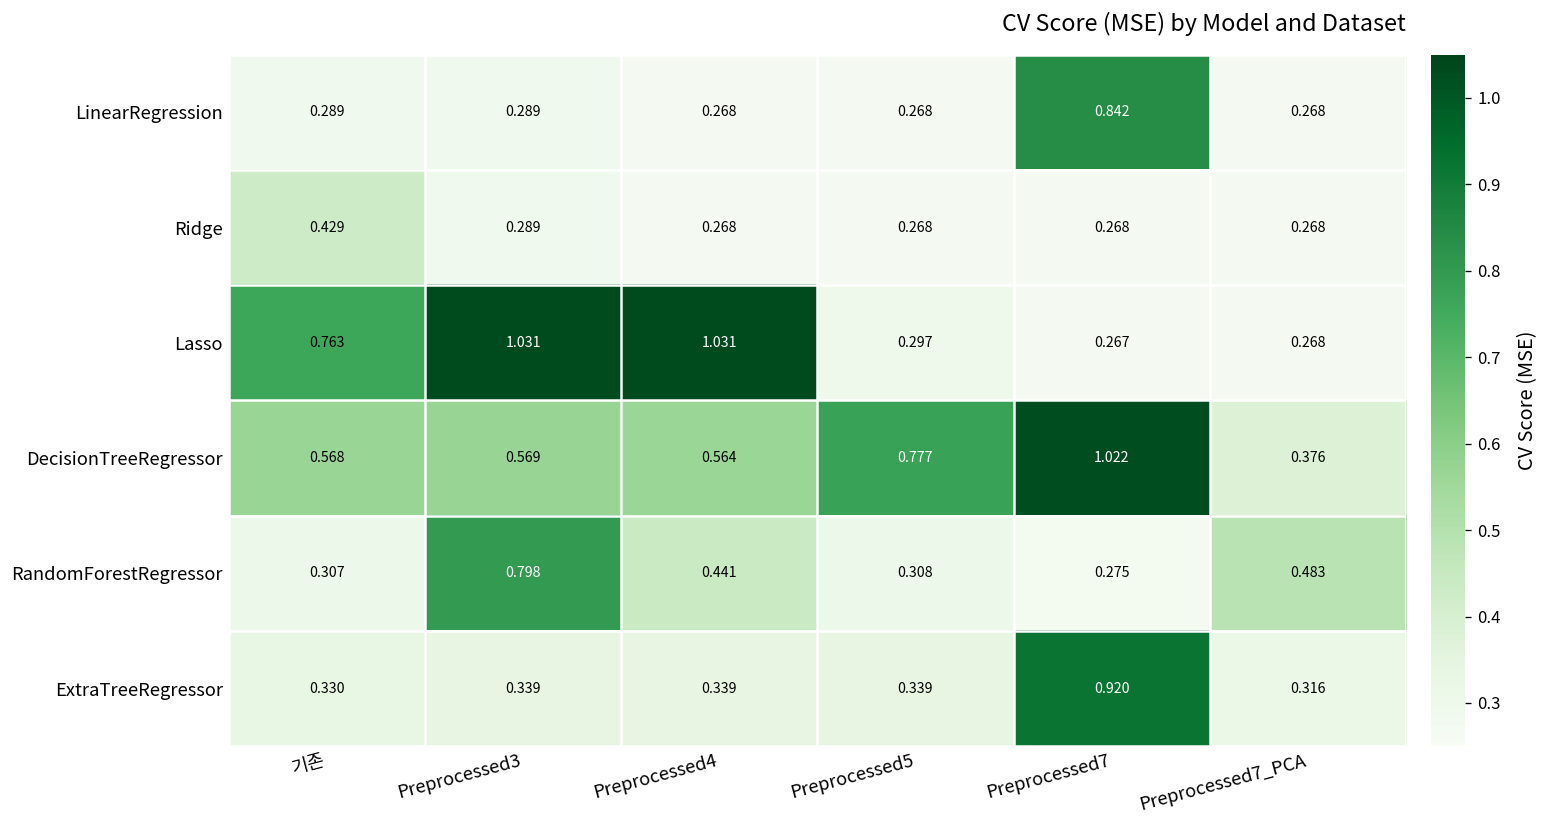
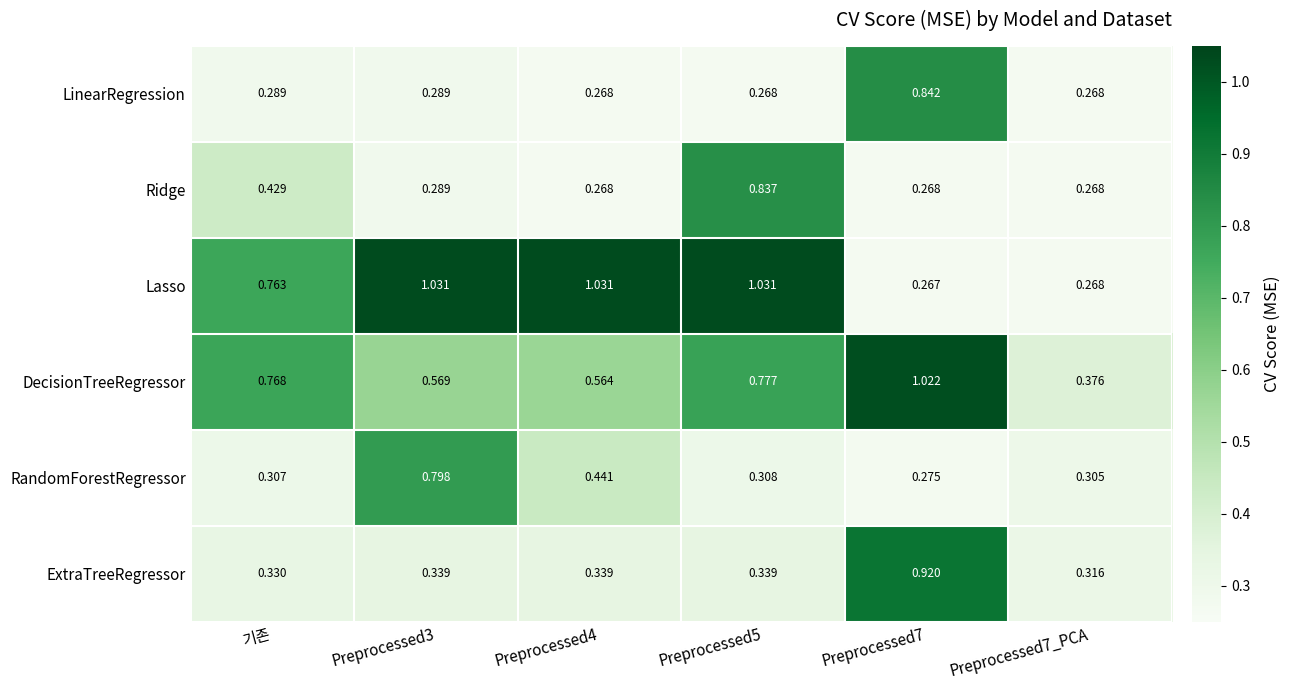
Ridge, Preprocessed5: 0.268 -> 0.837
Lasso, Preprocessed5: 0.297 -> 1.031
DecisionTreeRegressor, 기존: 0.568 -> 0.768
RandomForestRegressor, Preprocessed7_PCA: 0.483 -> 0.305
